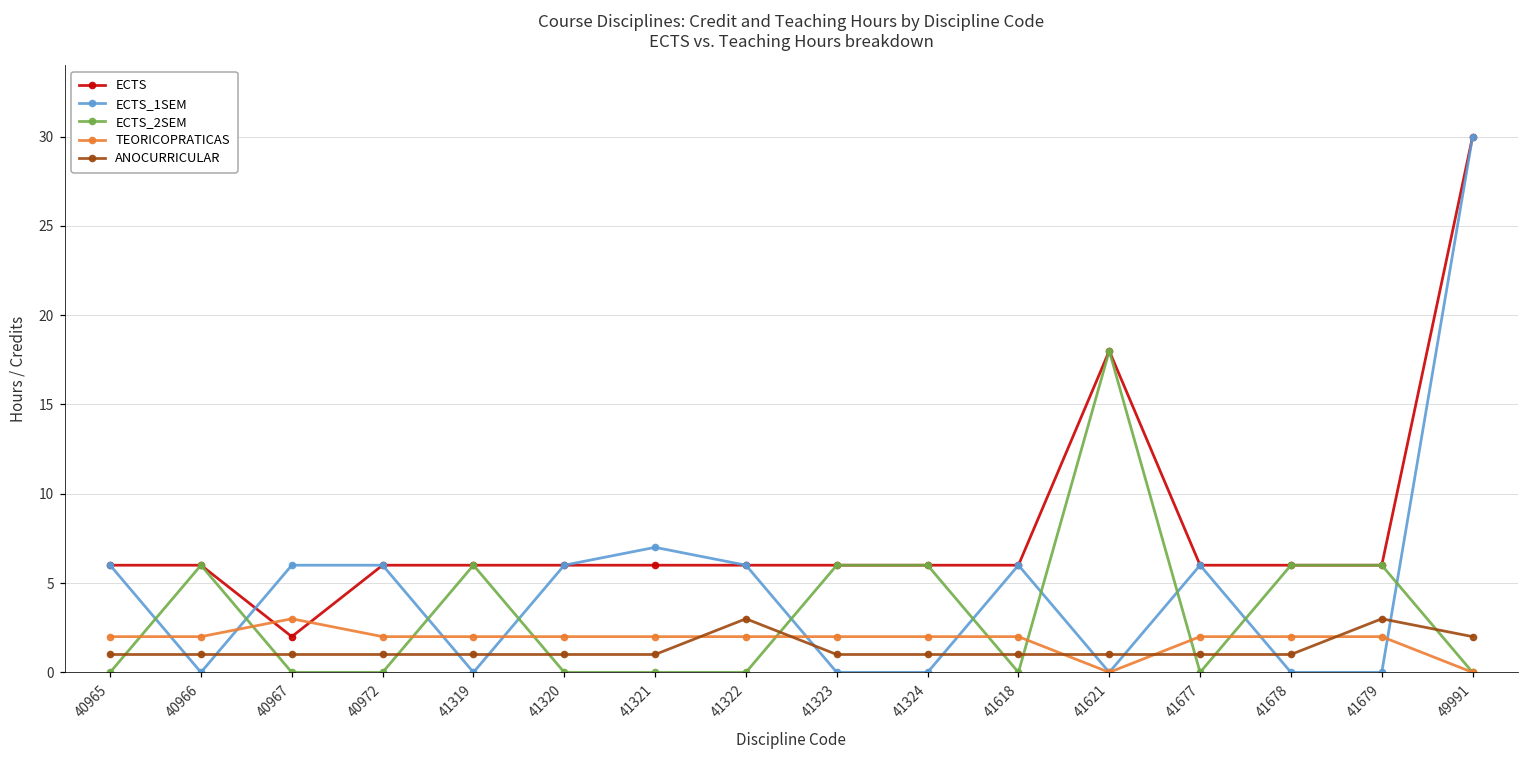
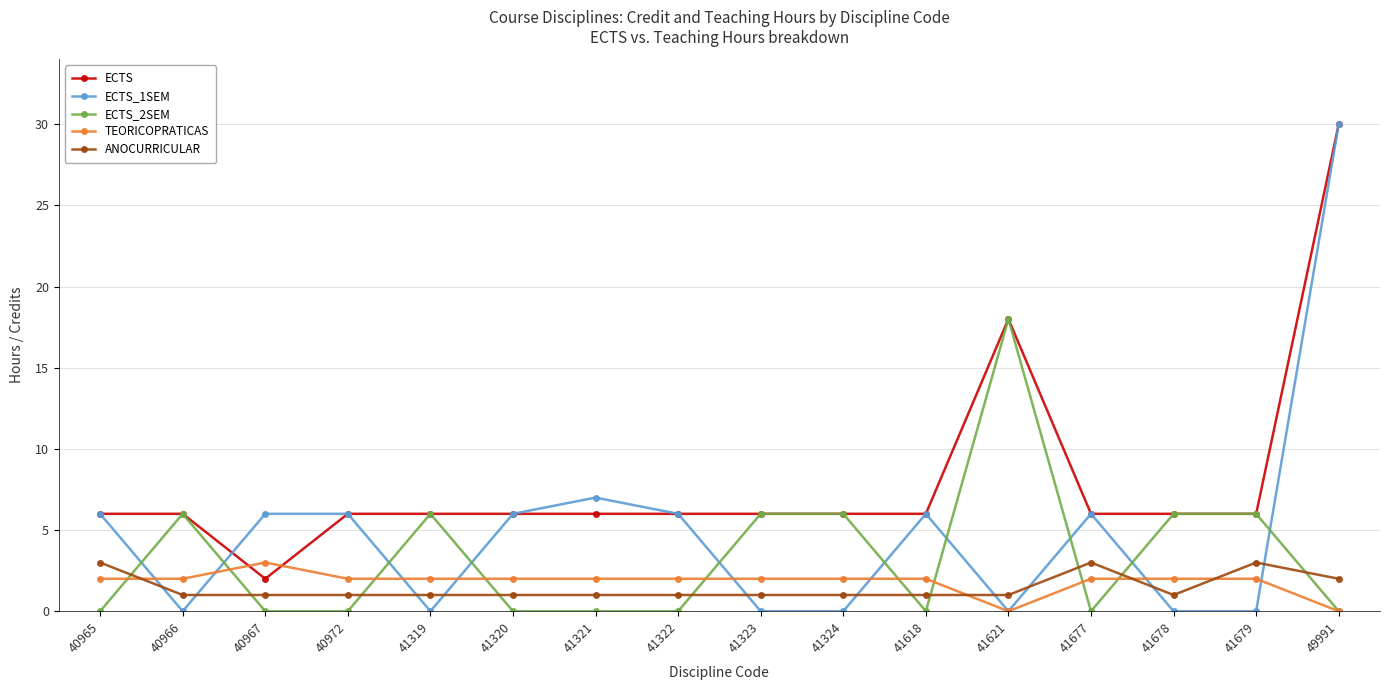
ANOCURRICULAR, 40965: 1 -> 3
ANOCURRICULAR, 41322: 3 -> 1
ANOCURRICULAR, 41677: 1 -> 3
